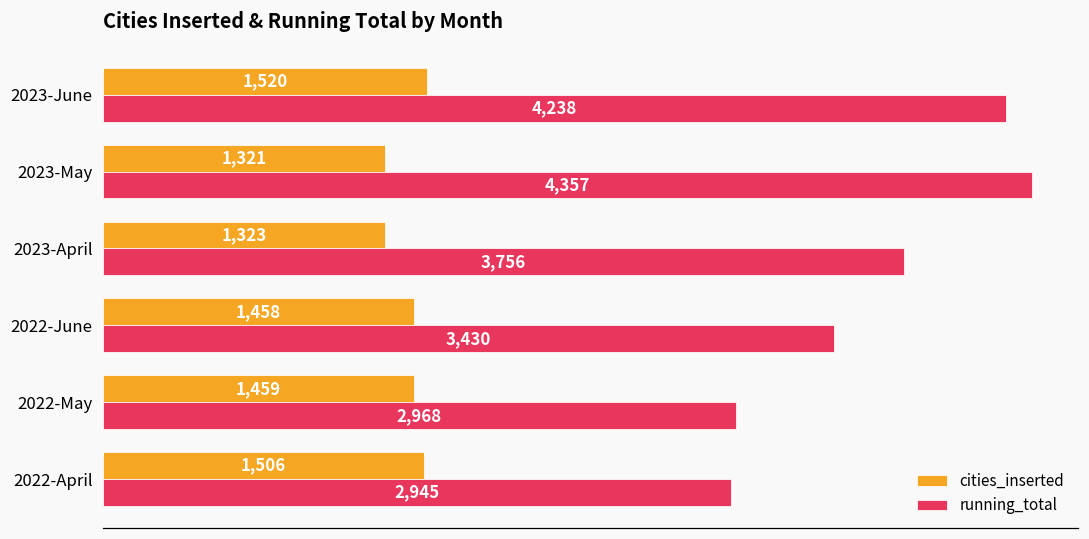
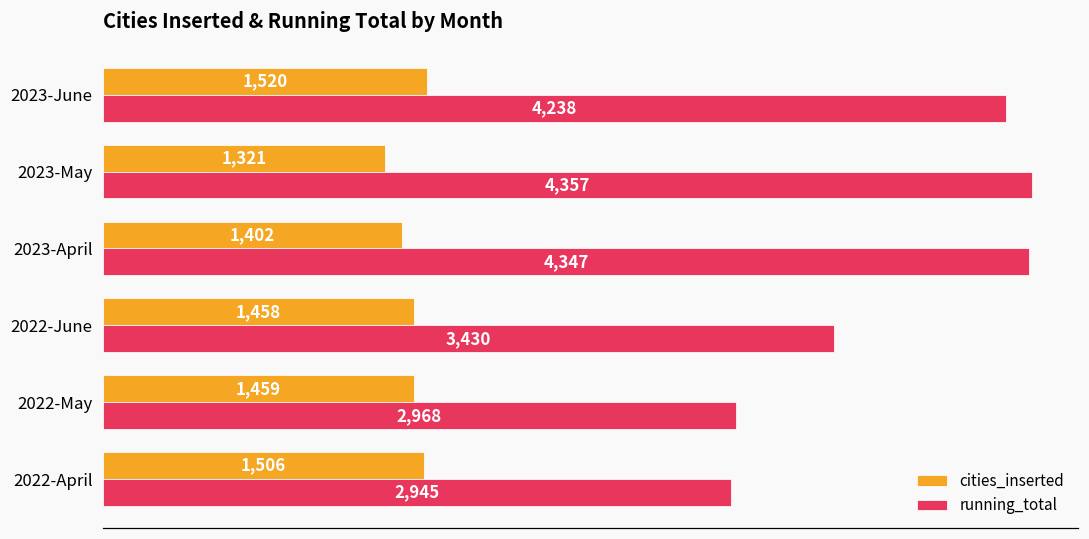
cities_inserted, 2023-April: 1,323 -> 1,402
running_total, 2023-April: 3,756 -> 4,347
